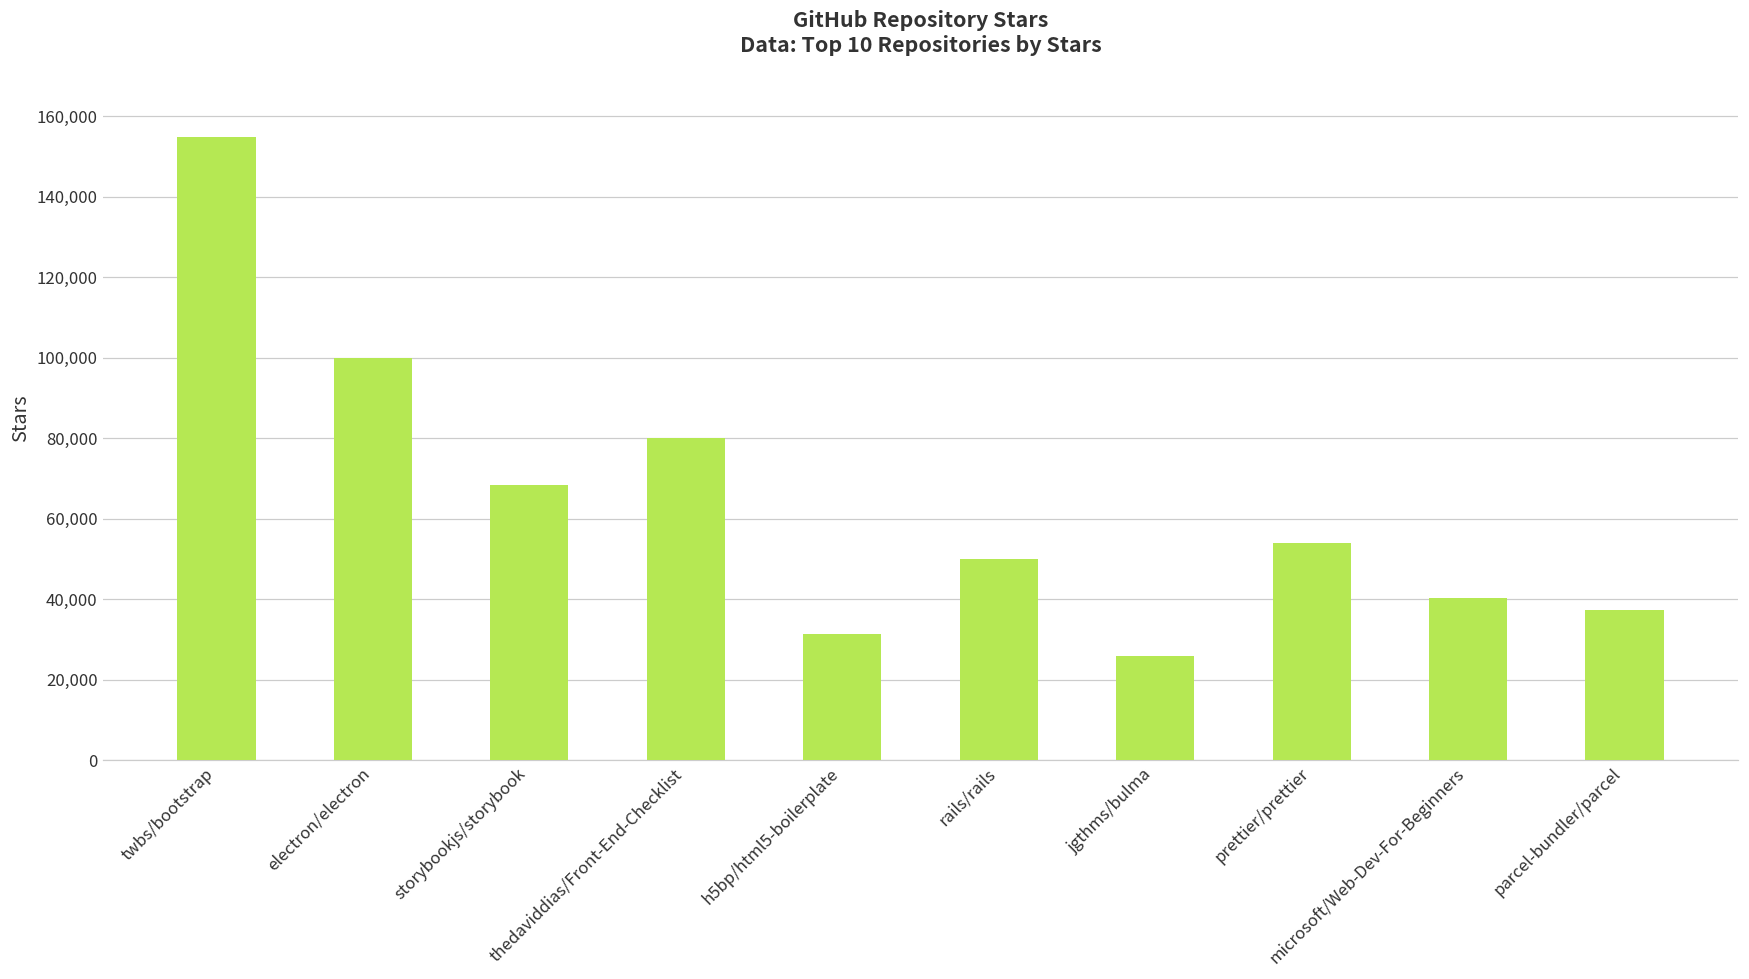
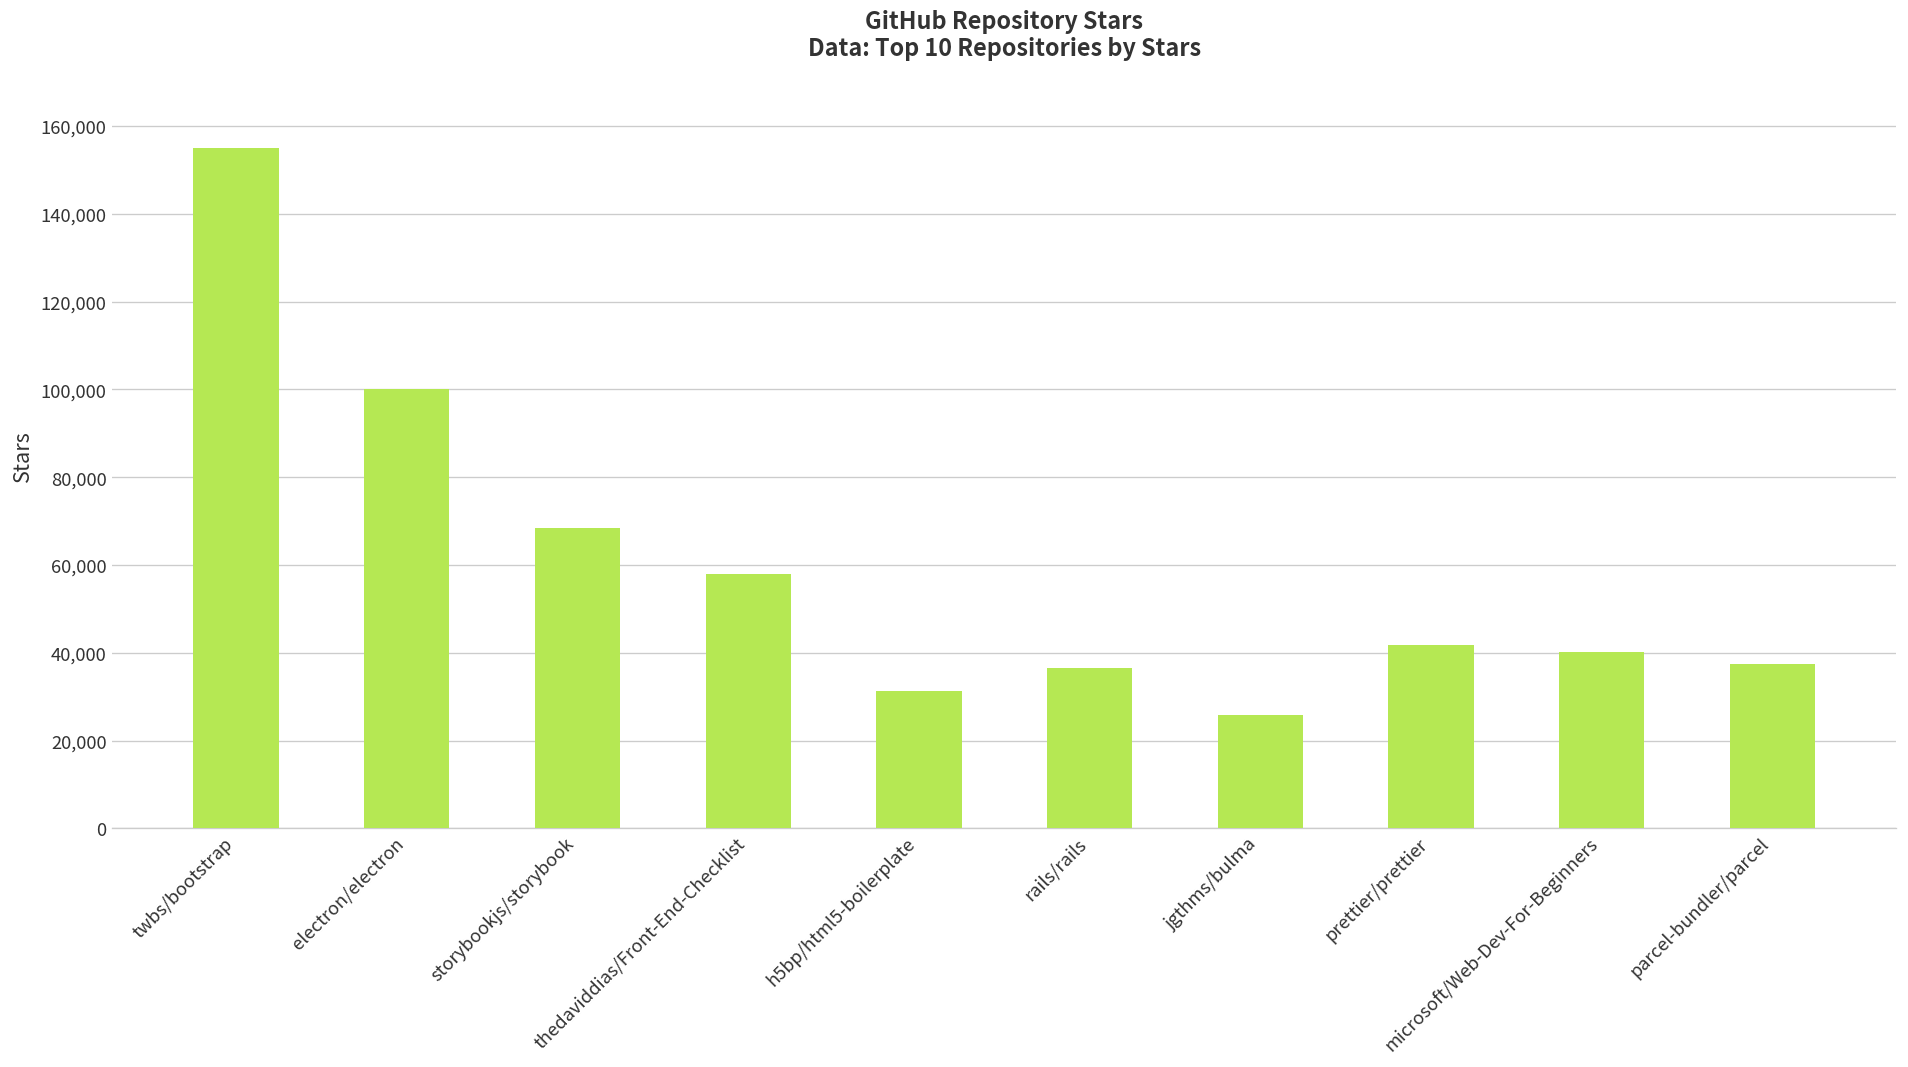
thedaviddias/Front-End-Checklist: 80,000 -> 58,000
rails/rails: 50,000 -> 37,000
prettier/prettier: 54,000 -> 42,000
